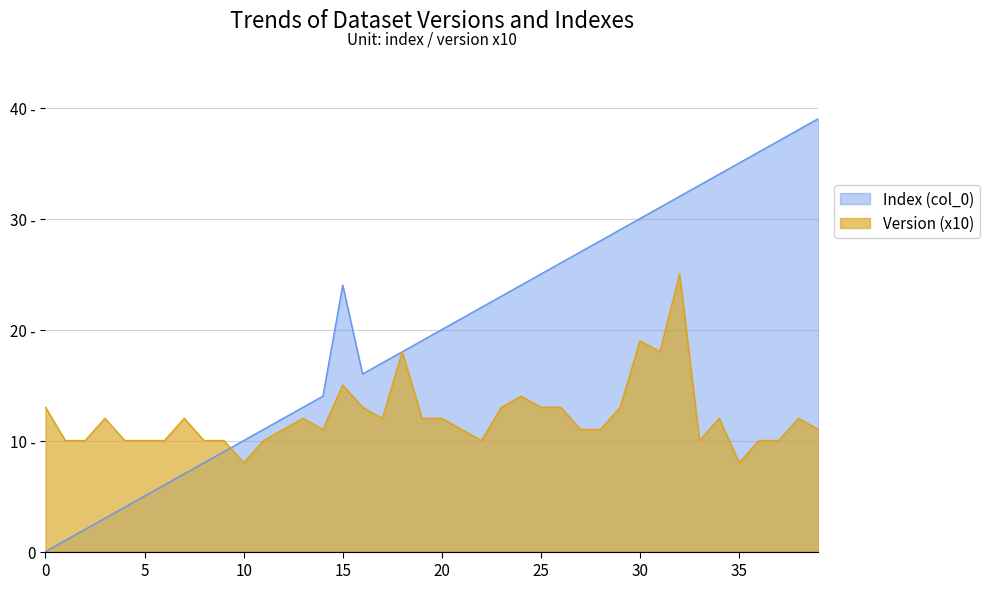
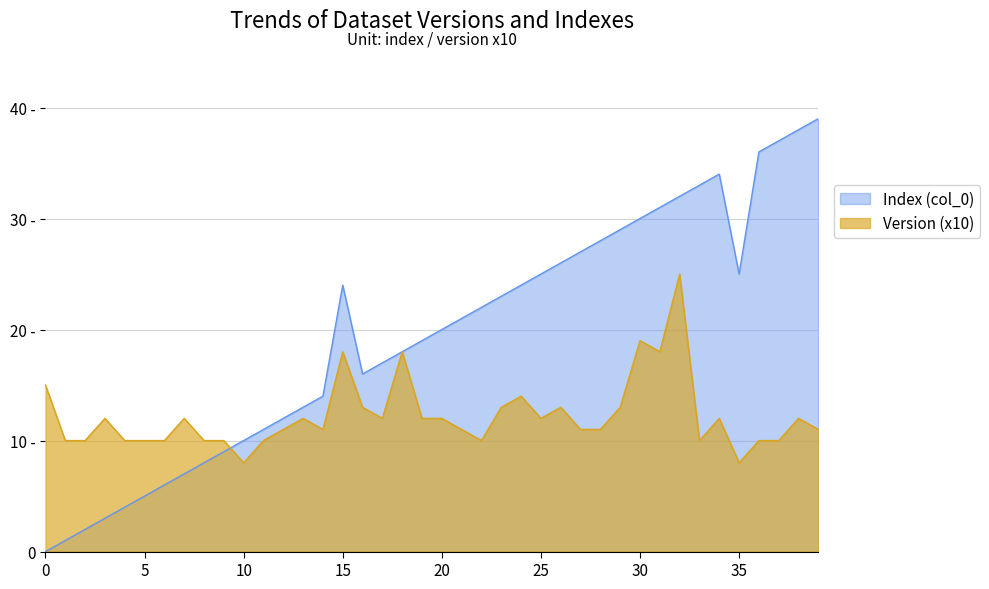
Version (x10), 0: 13 - -> 15 -
Version (x10), 15: 15 - -> 18 -
Version (x10), 25: 13 - -> 12 -
Index (col_0), 35: 35 - -> 25 -
